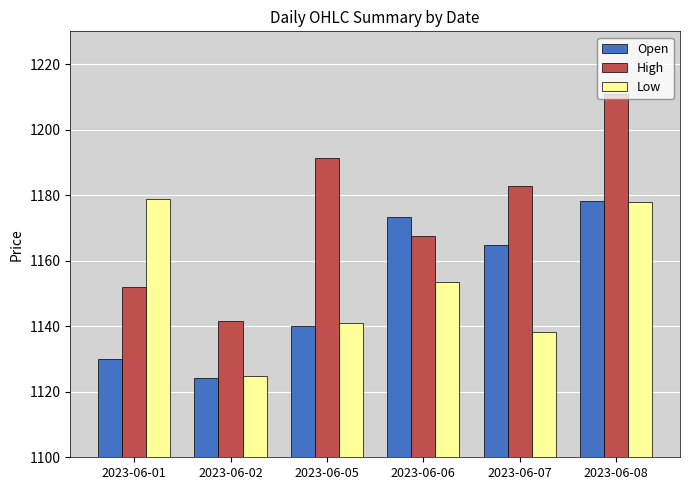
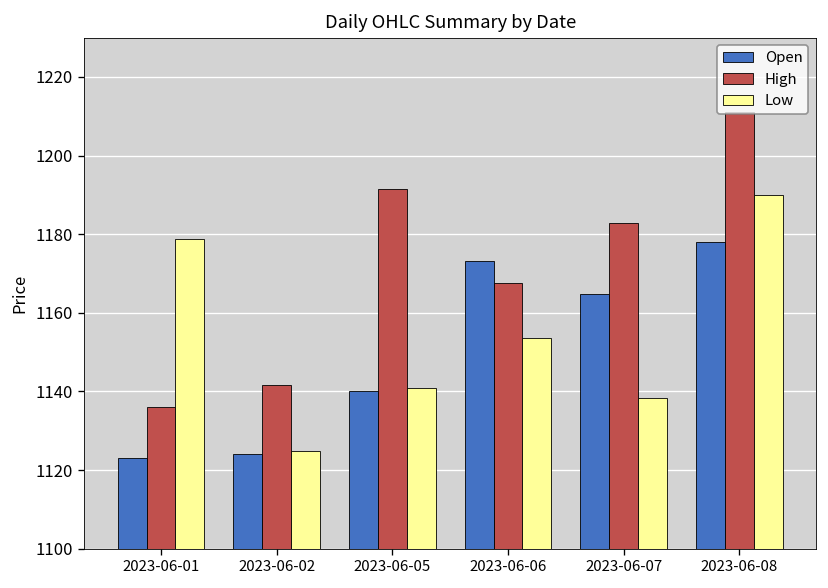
Open, 2023-06-01: 1130 -> 1123
High, 2023-06-01: 1152 -> 1136
Low, 2023-06-08: 1178 -> 1190
